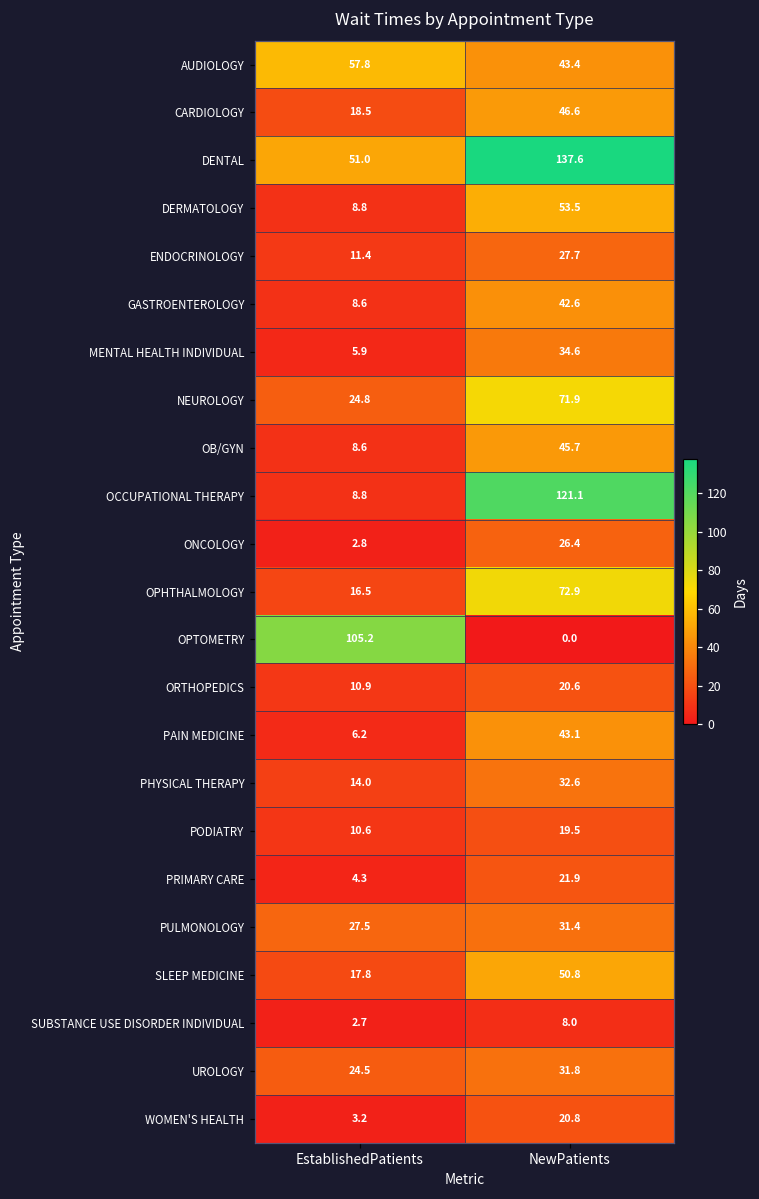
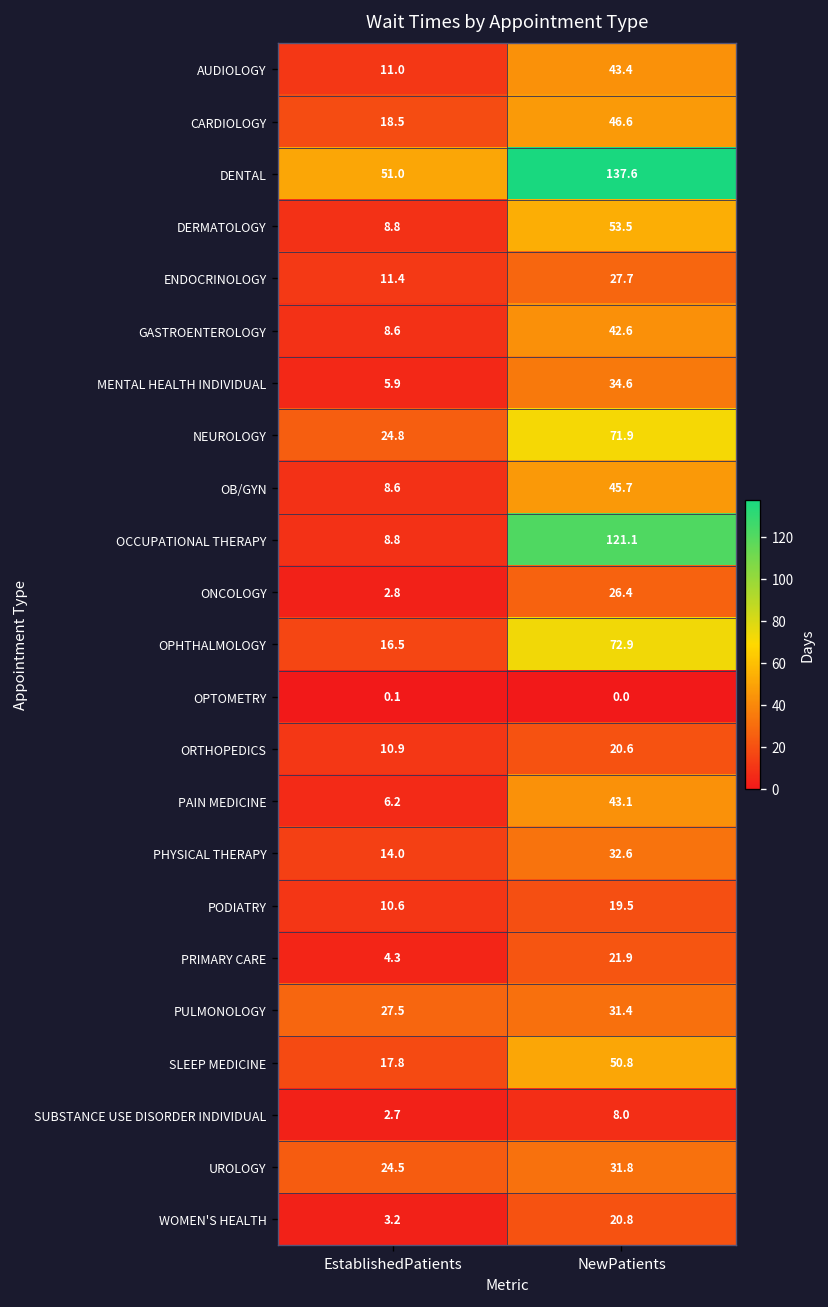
AUDIOLOGY, EstablishedPatients: 57.8 -> 11.0
OPTOMETRY, EstablishedPatients: 105.2 -> 0.1
